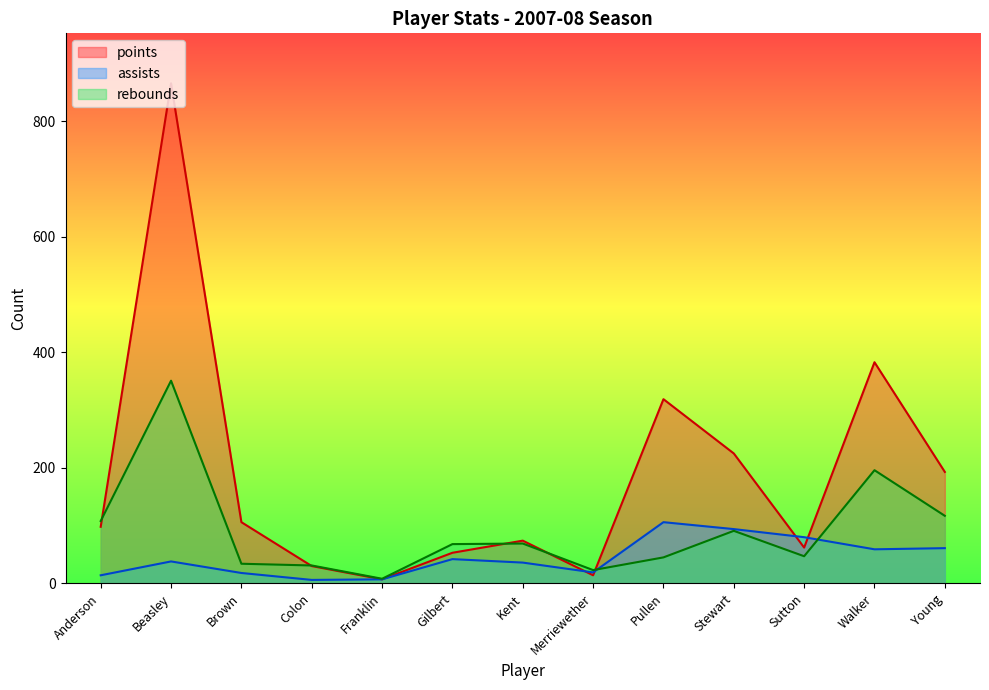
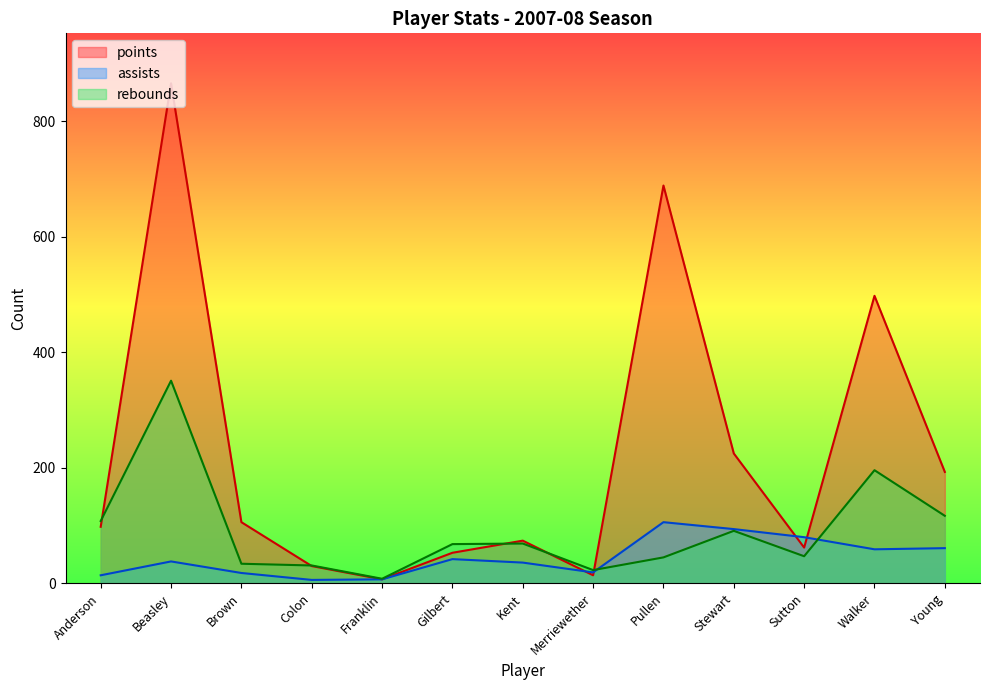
points, Pullen: 320 -> 690
points, Walker: 380 -> 500
